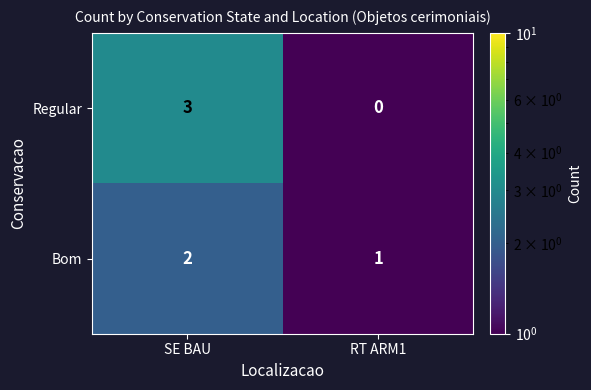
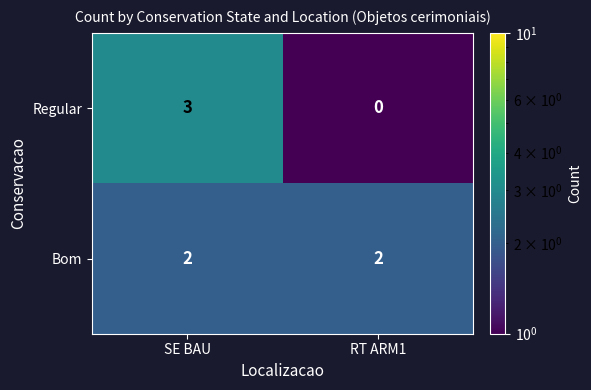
Bom, RT ARM1: 1 -> 2
